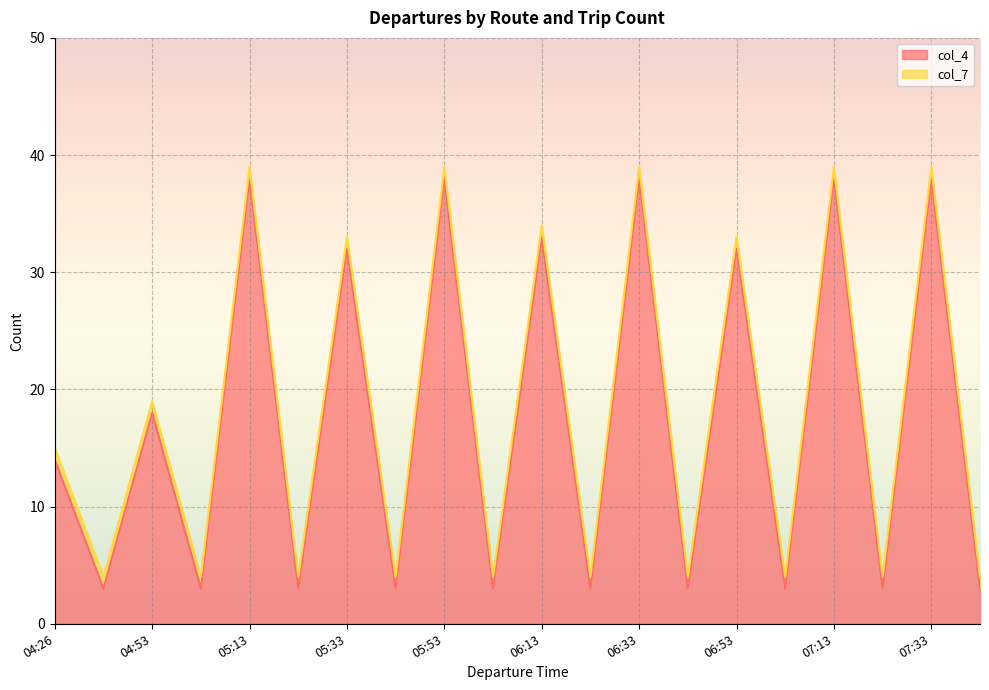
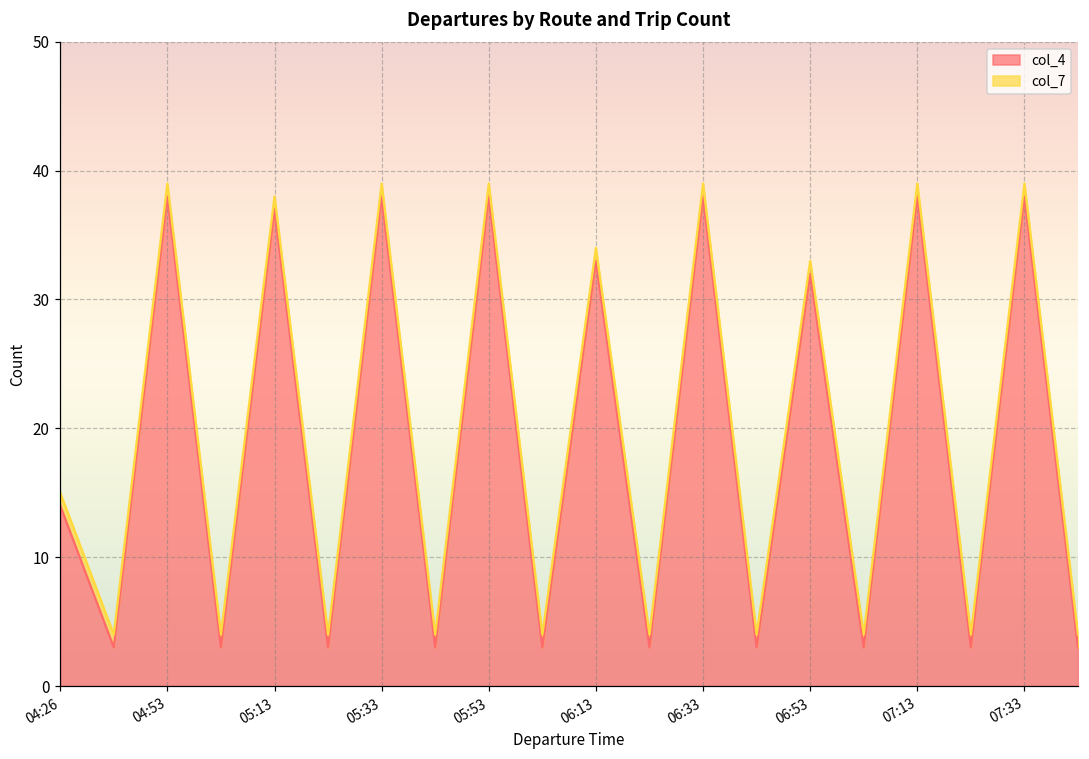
col_4, 04:53: 18 -> 38
col_4, 05:13: 38 -> 37
col_4, 05:33: 32 -> 38
